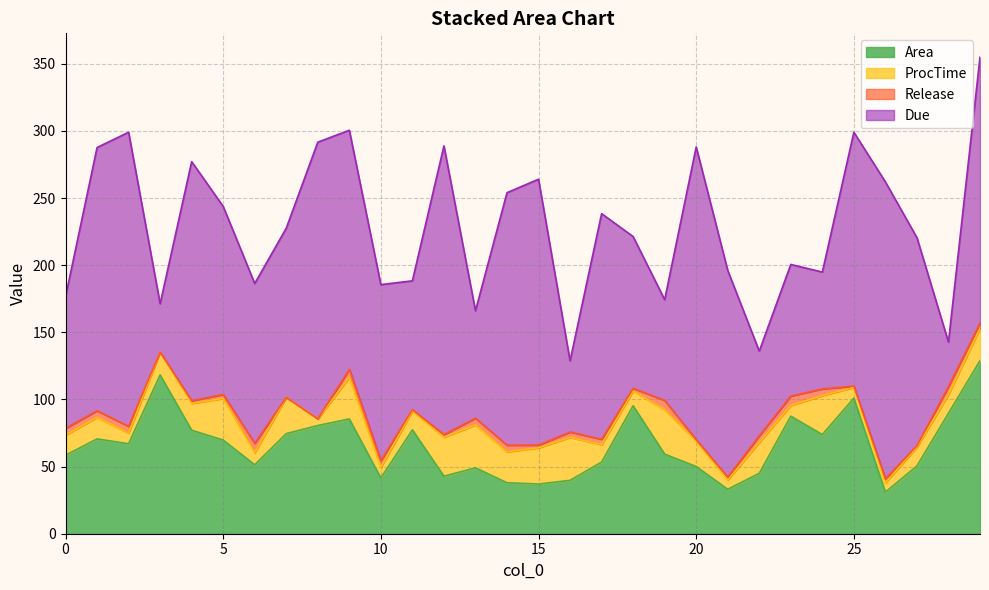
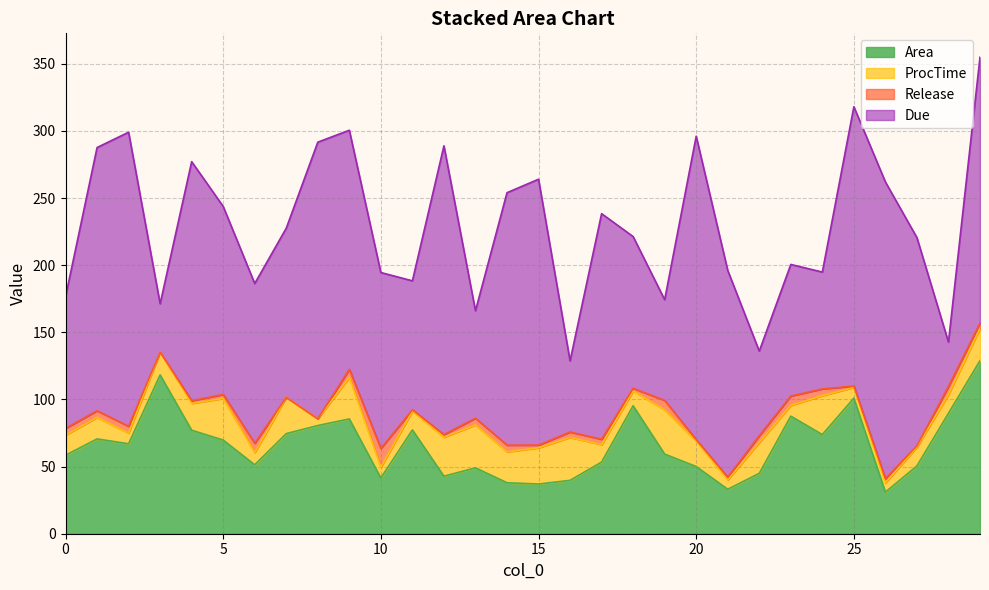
Release, 10: 5 -> 14
Due, 20: 218 -> 226
Due, 25: 189 -> 208
